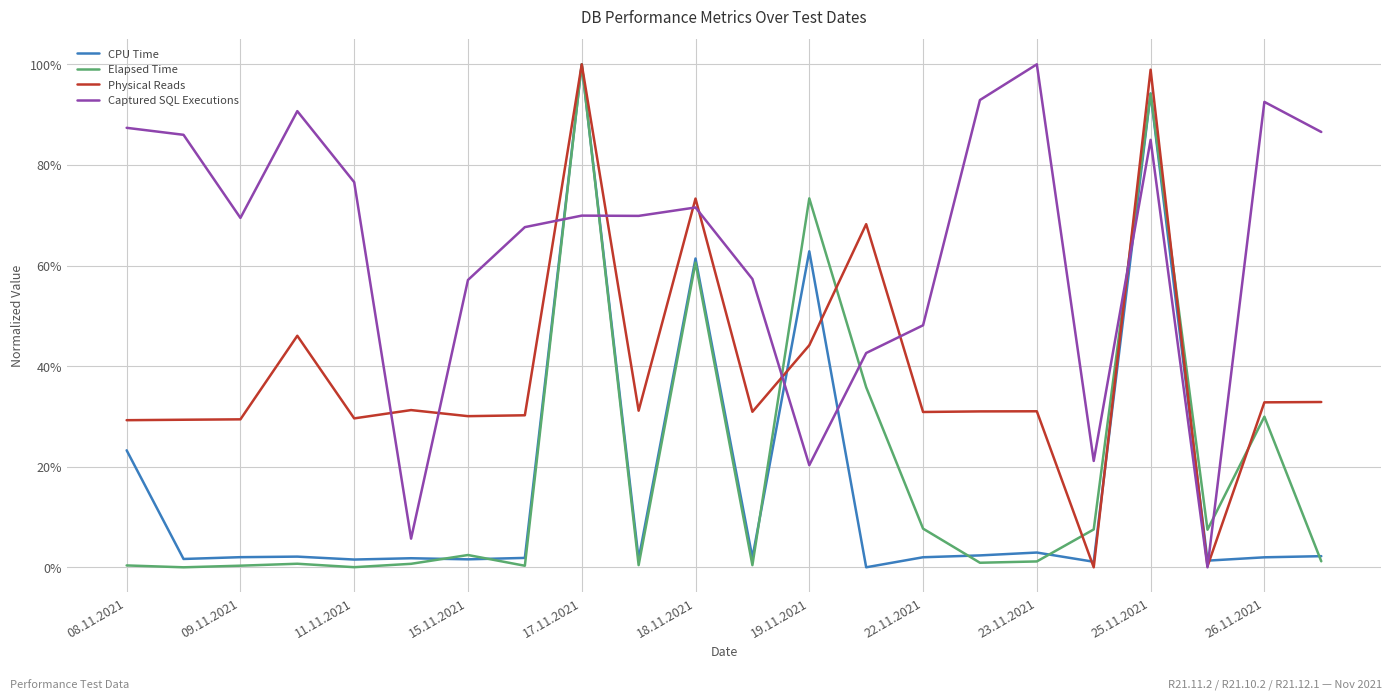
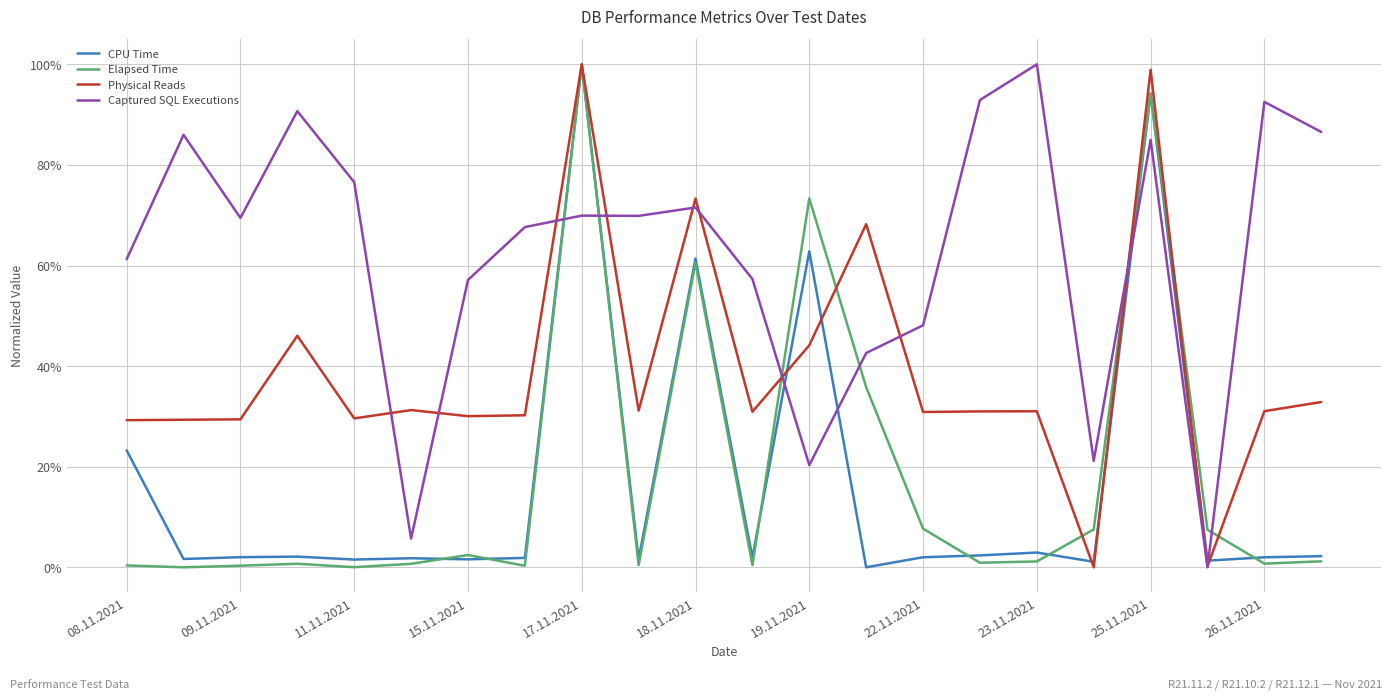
Captured SQL Executions, 08.11.2021: 87% -> 61%
Elapsed Time, 26.11.2021: 30% -> 1%
Physical Reads, 26.11.2021: 33% -> 31%
